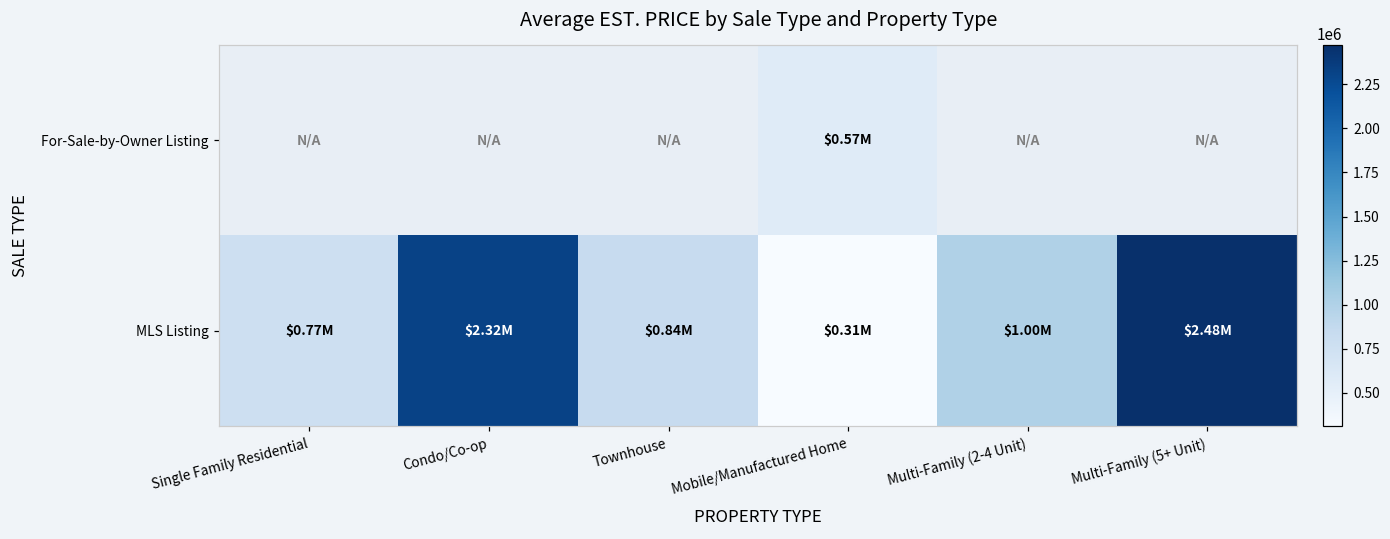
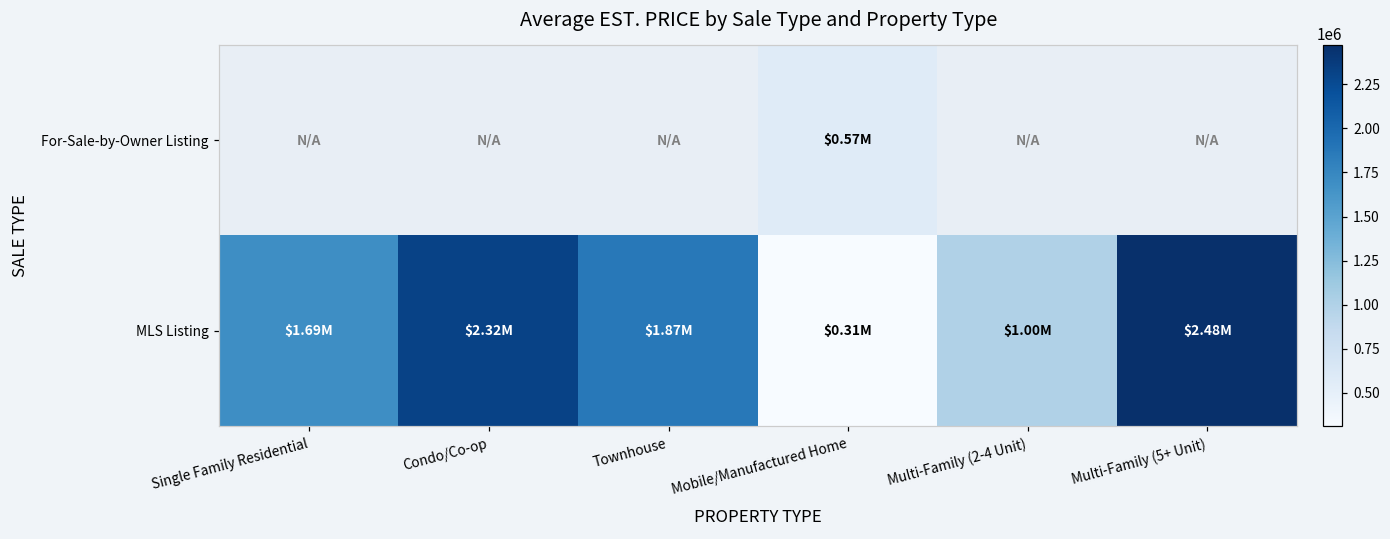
MLS Listing, Single Family Residential: $0.77M -> $1.69M
MLS Listing, Townhouse: $0.84M -> $1.87M
